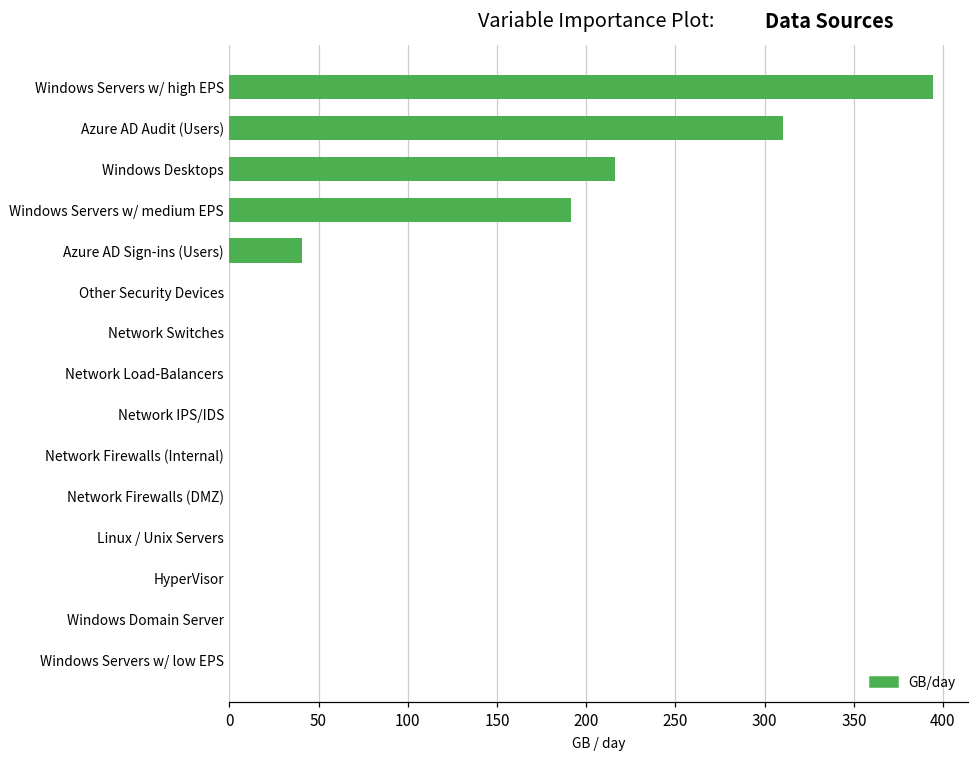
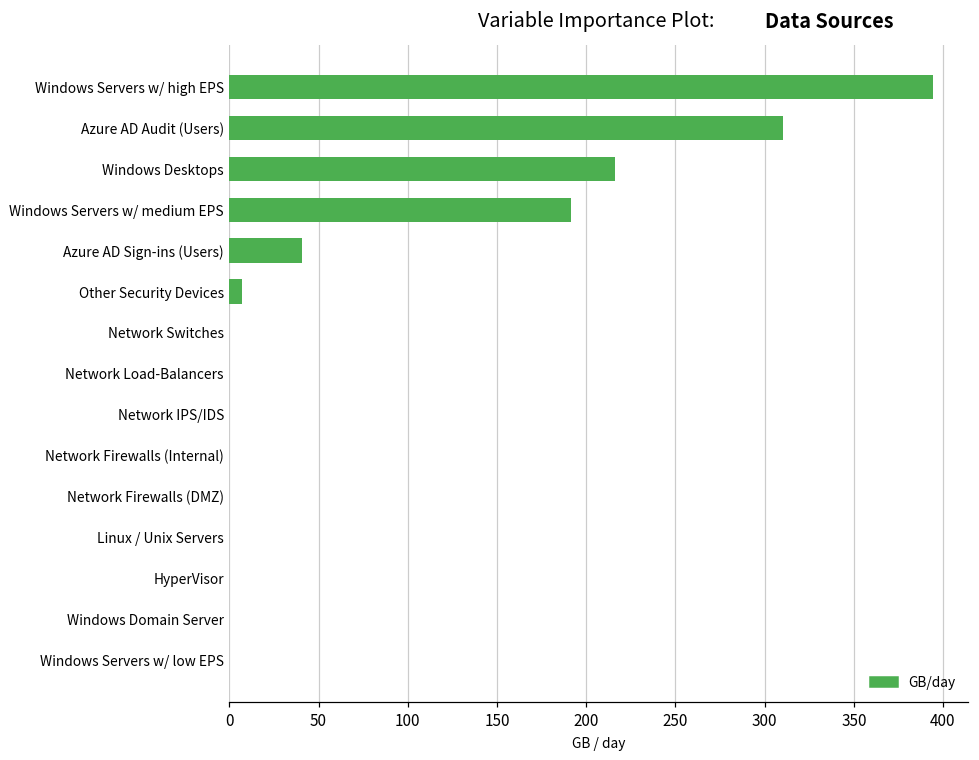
Other Security Devices: 0 -> 7
